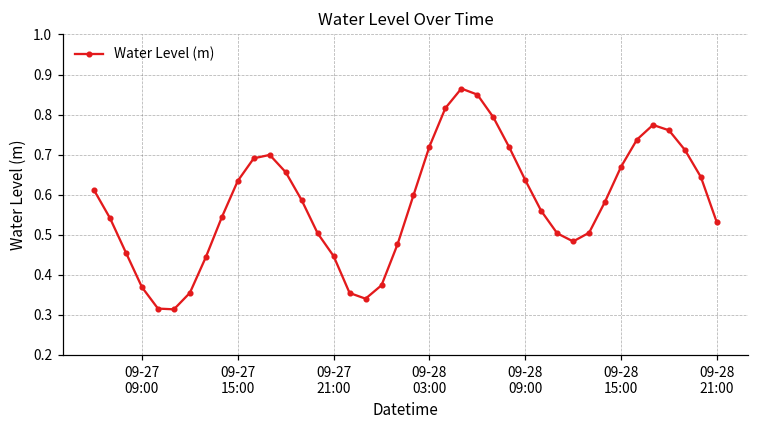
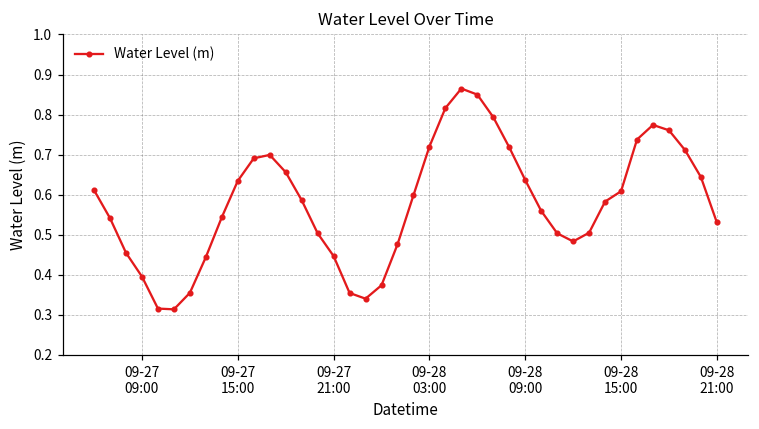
09-27 09:00: 0.37 -> 0.40
09-28 15:00: 0.67 -> 0.61
